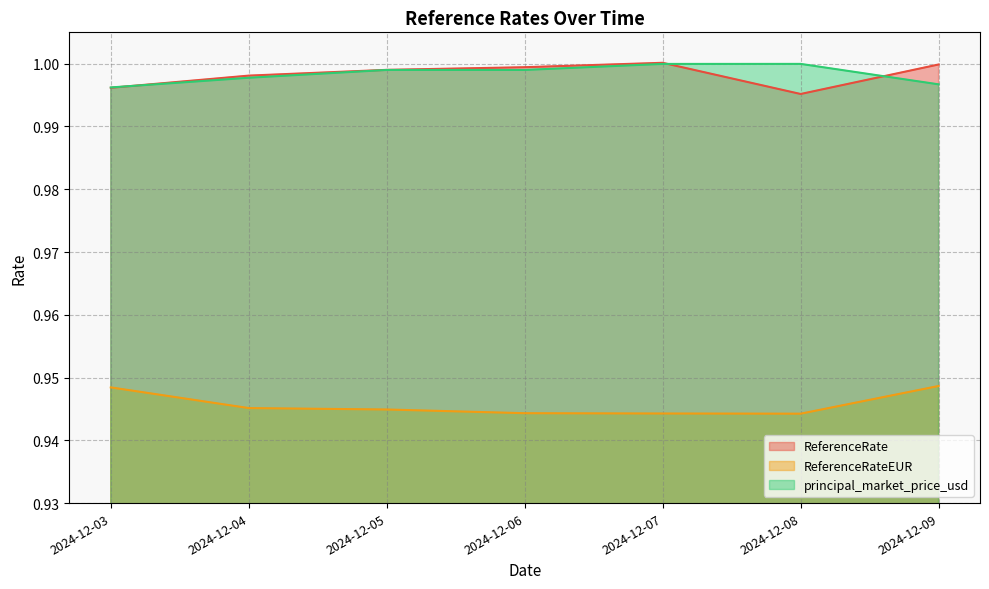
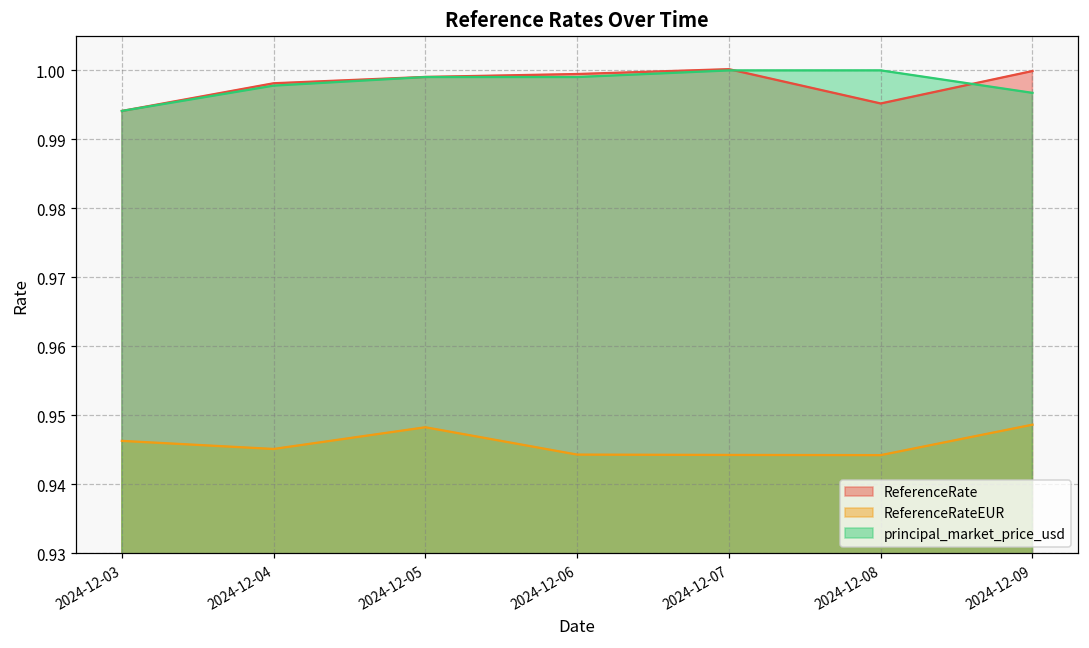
ReferenceRate, 2024-12-03: 0.996 -> 0.994
ReferenceRateEUR, 2024-12-03: 0.948 -> 0.946
principal_market_price_usd, 2024-12-03: 0.996 -> 0.994
ReferenceRateEUR, 2024-12-05: 0.945 -> 0.948
